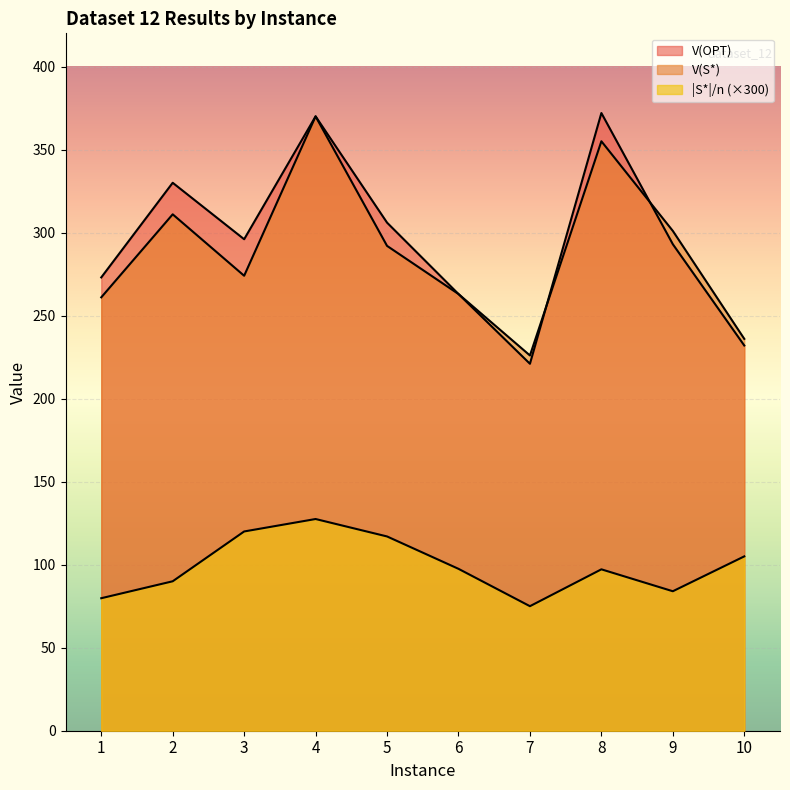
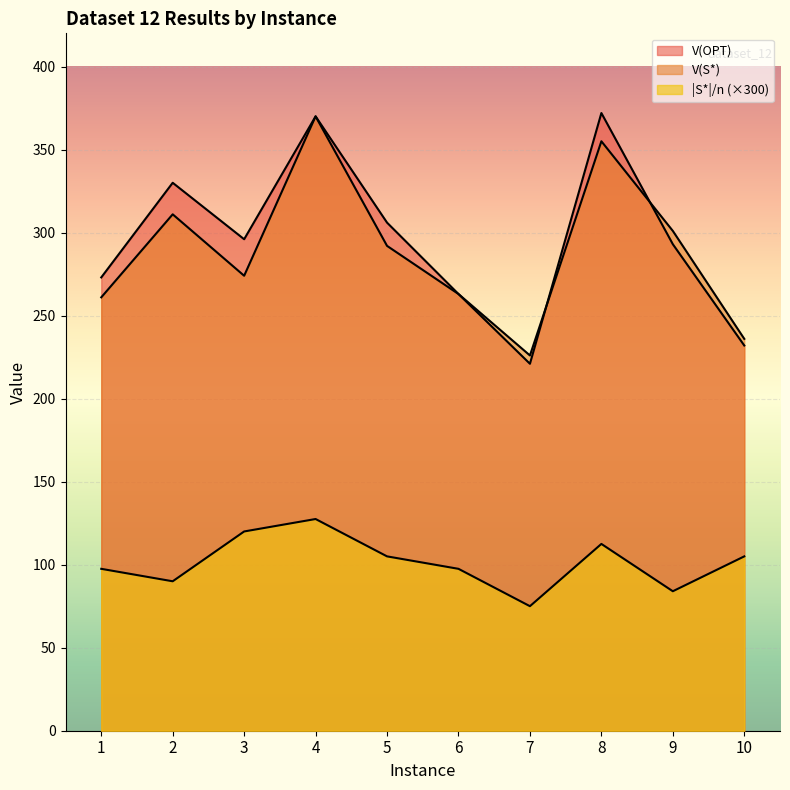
|S*|/n (×300), 1: 80 -> 98
|S*|/n (×300), 5: 117 -> 105
|S*|/n (×300), 8: 97 -> 113
